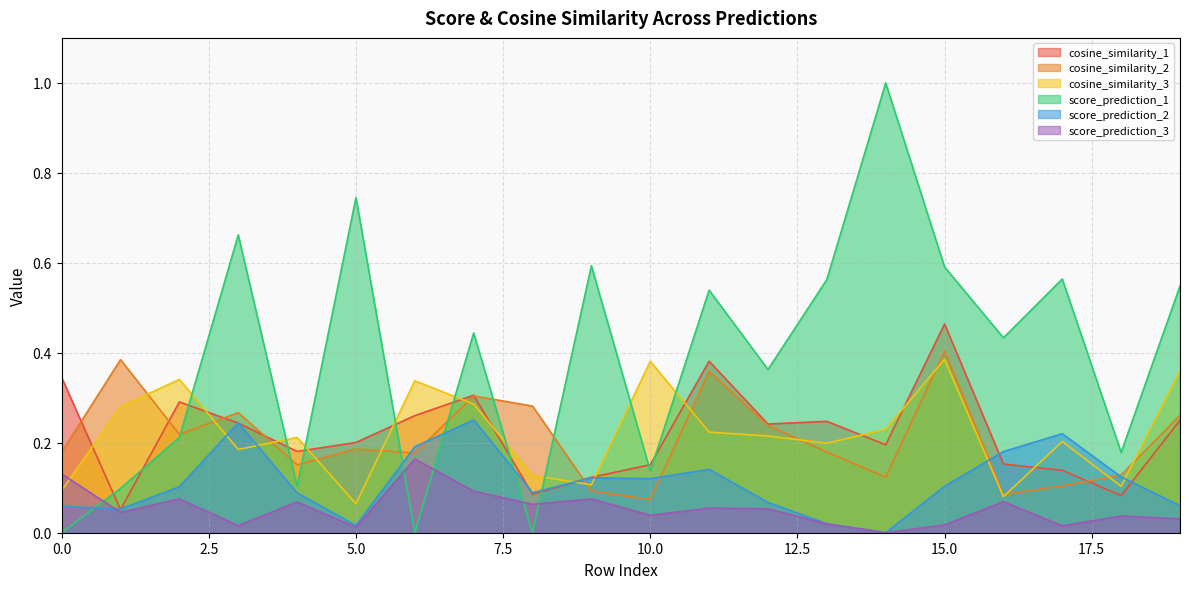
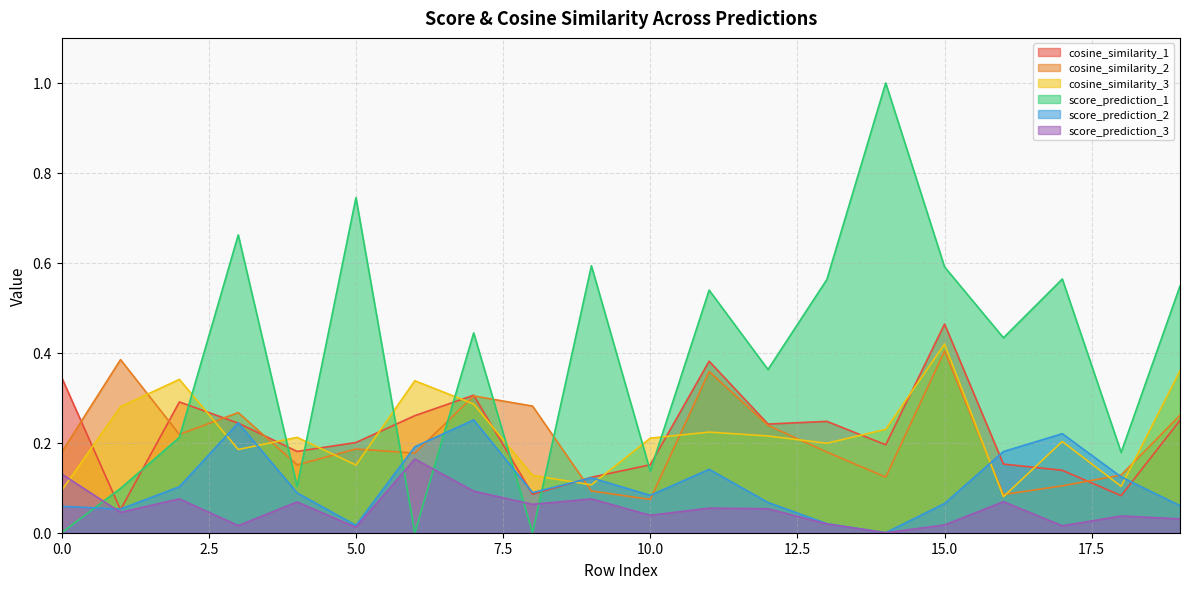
cosine_similarity_3, 5.0: 0.06 -> 0.15
cosine_similarity_3, 10.0: 0.38 -> 0.21
score_prediction_2, 10.0: 0.12 -> 0.08
cosine_similarity_3, 15.0: 0.39 -> 0.42
score_prediction_2, 15.0: 0.10 -> 0.06
